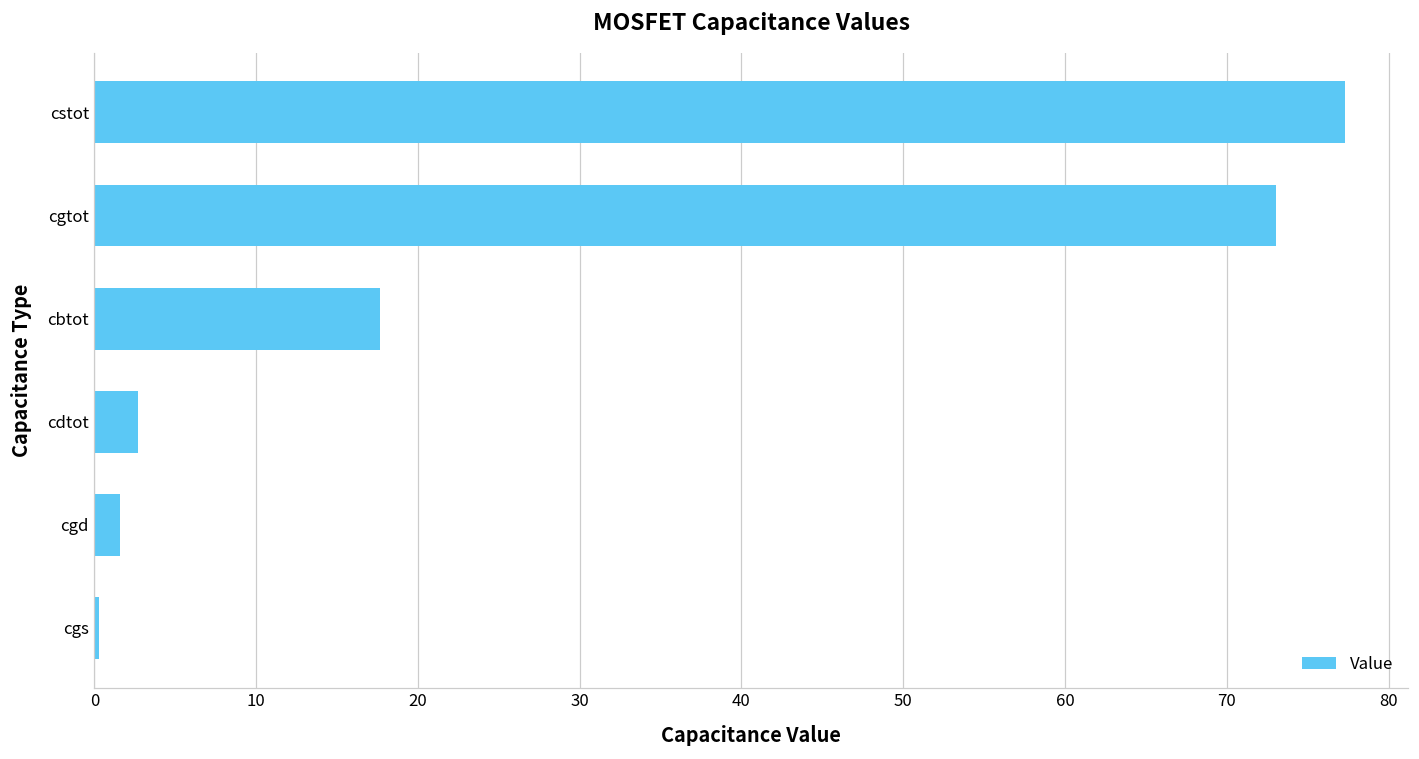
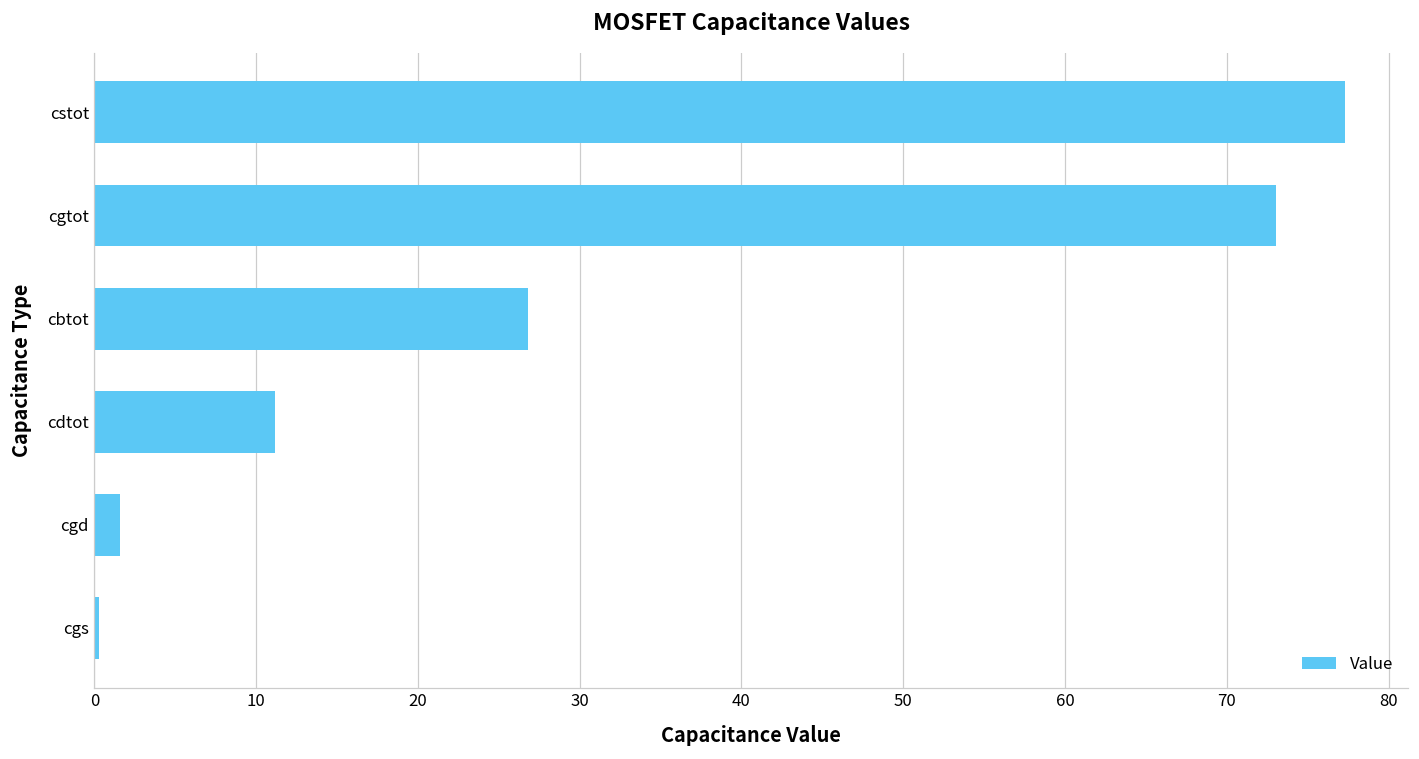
cbtot: 17.7 -> 26.8
cdtot: 2.7 -> 11.2
